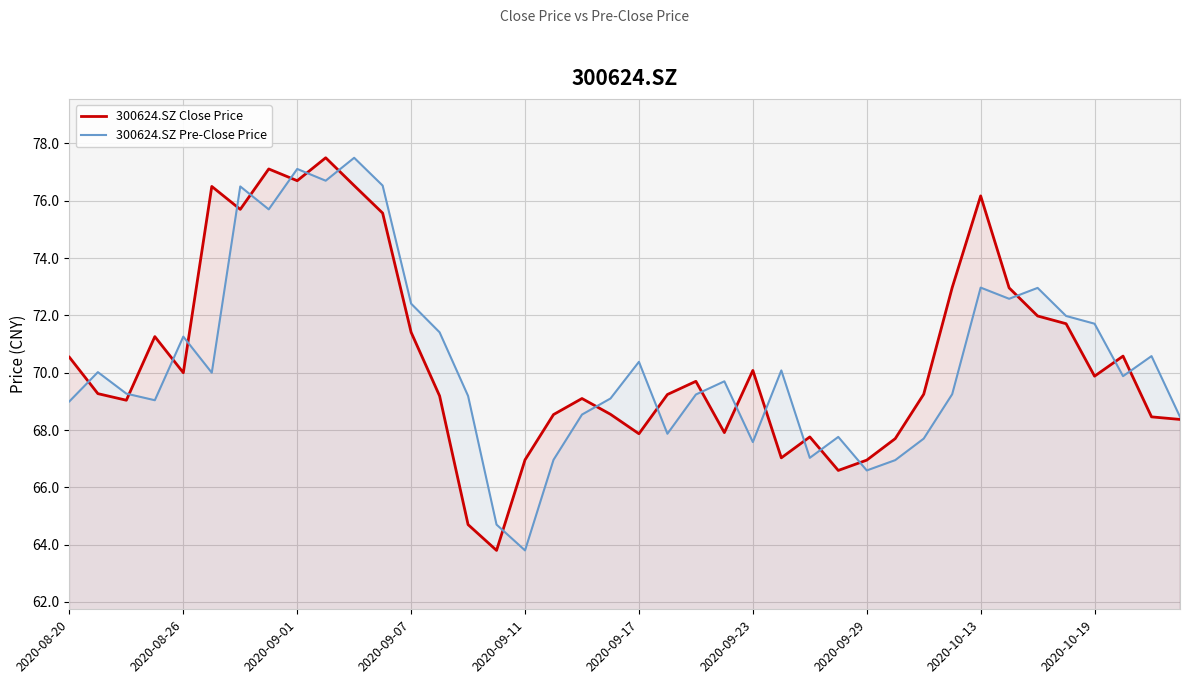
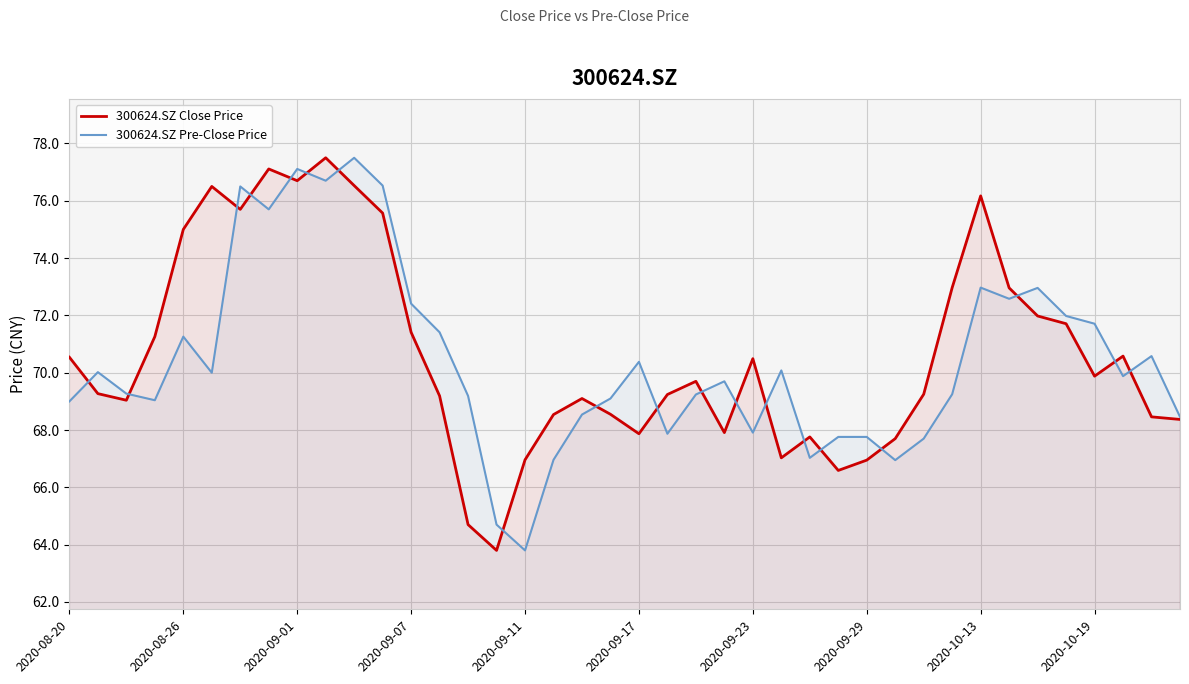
300624.SZ Close Price, 2020-08-26: 70 -> 75
300624.SZ Close Price, 2020-09-23: 70.1 -> 70.5
300624.SZ Pre-Close Price, 2020-09-23: 67.6 -> 67.9
300624.SZ Pre-Close Price, 2020-09-29: 66.6 -> 67.8
